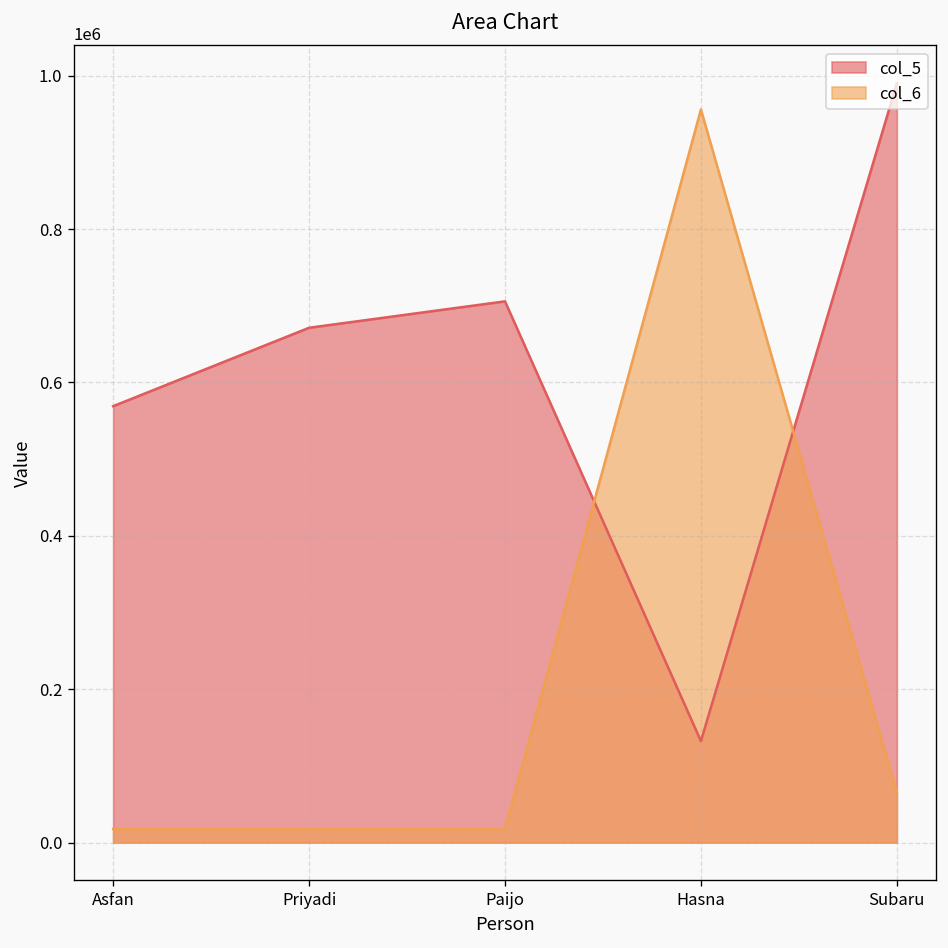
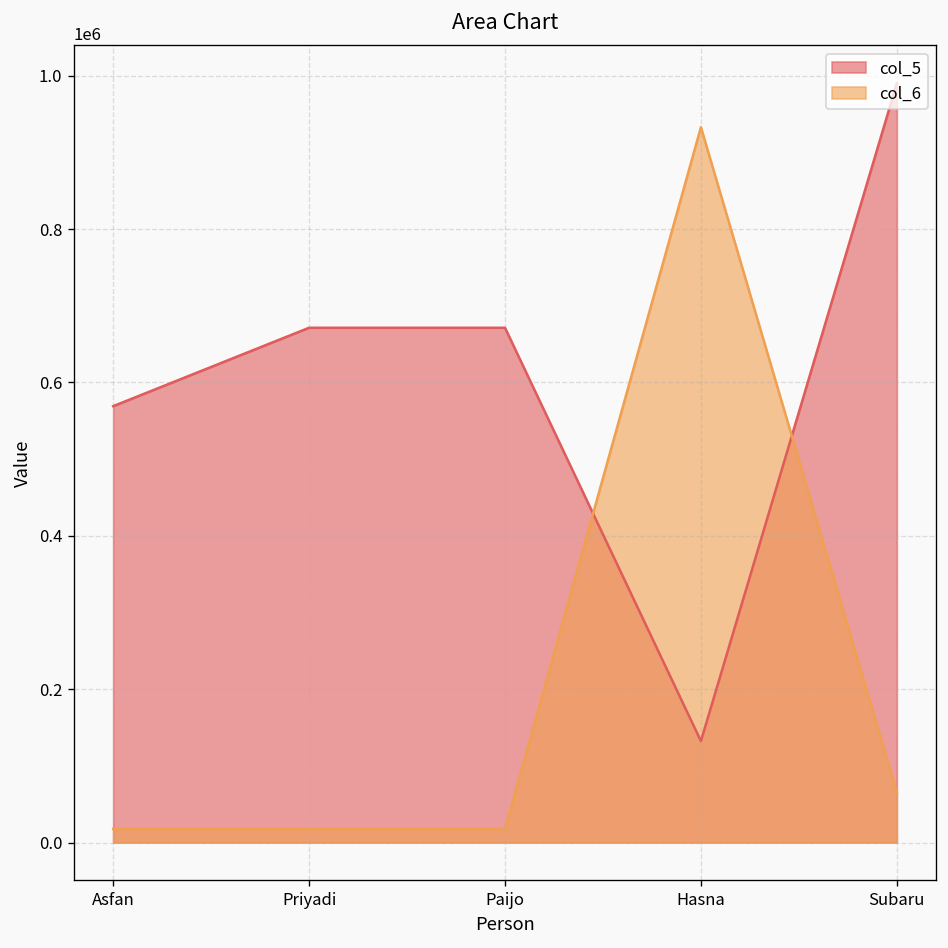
col_5, Paijo: 710000 -> 670000
col_6, Hasna: 960000 -> 930000
